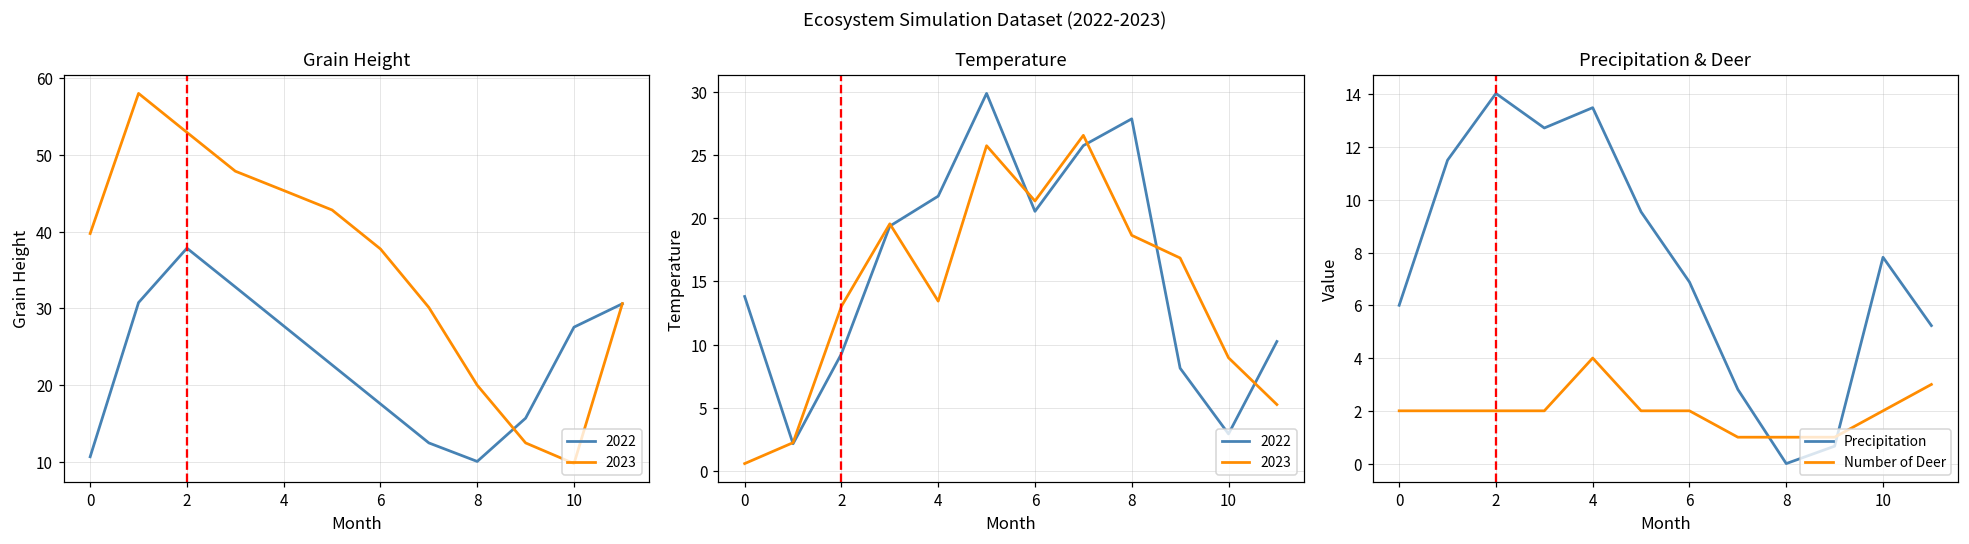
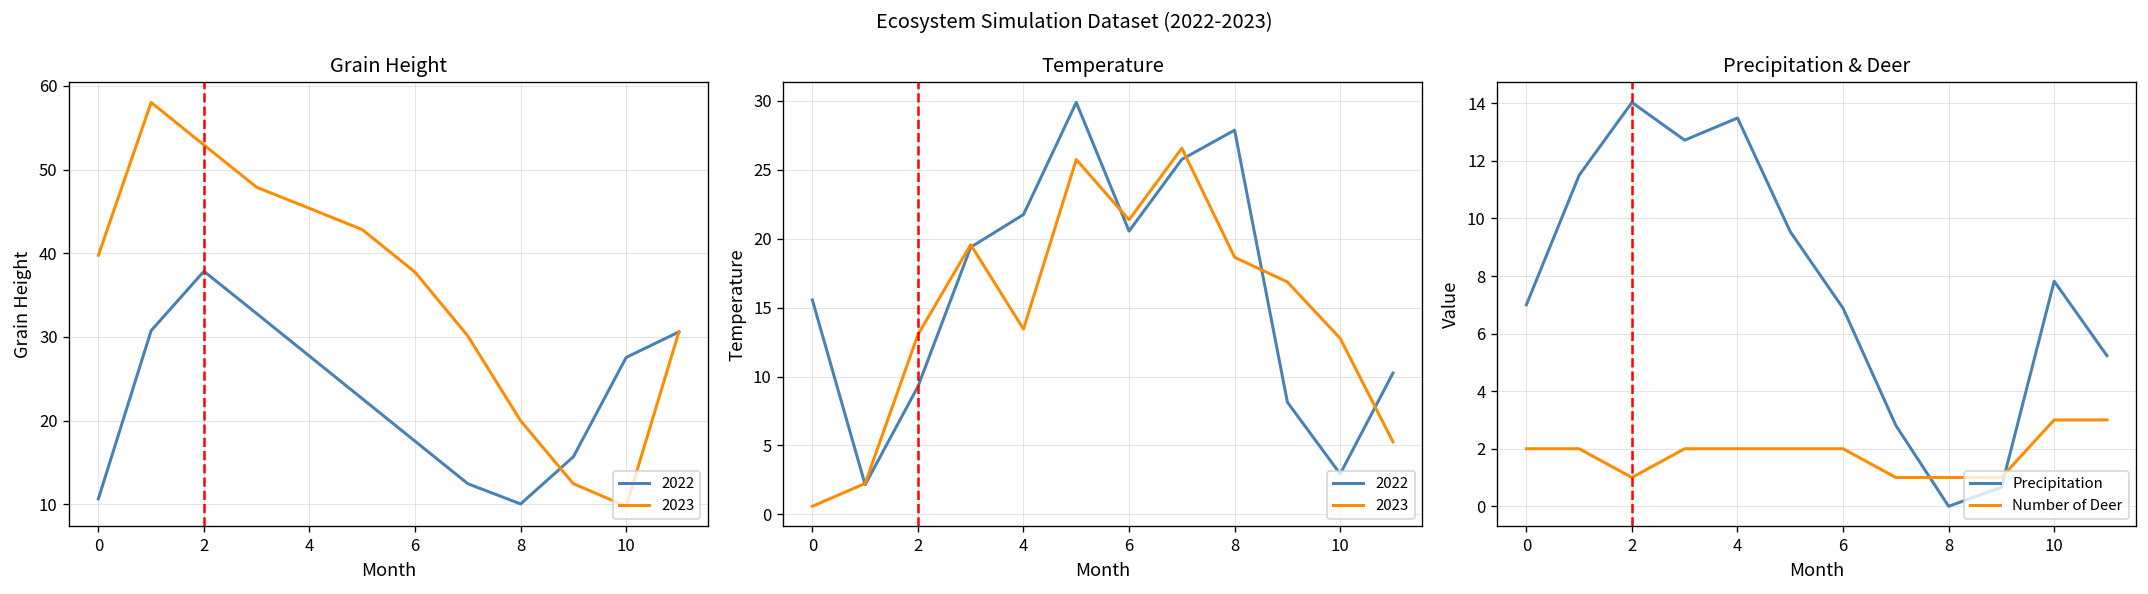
Temperature, 2022, 0: 13.8 -> 15.6
Temperature, 2023, 10: 9.0 -> 12.8
Precipitation & Deer, Precipitation, 0: 6 -> 7
Precipitation & Deer, Number of Deer, 2: 2 -> 1
Precipitation & Deer, Number of Deer, 4: 4 -> 2
Precipitation & Deer, Number of Deer, 10: 2 -> 3
